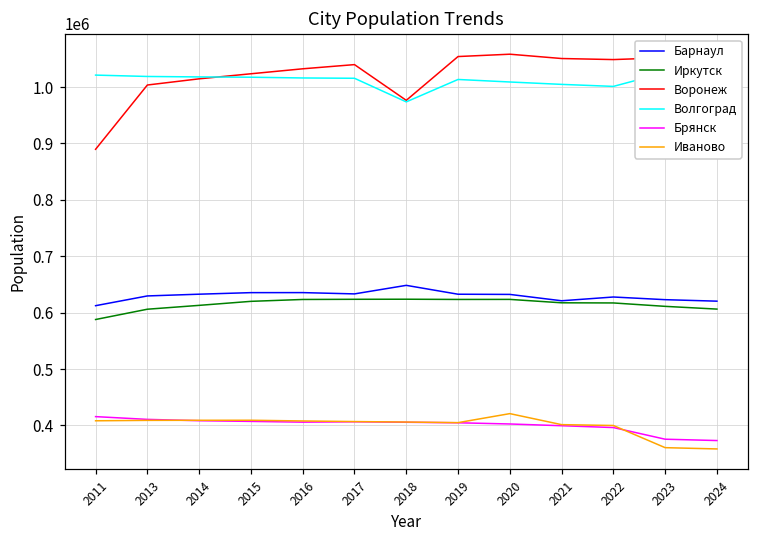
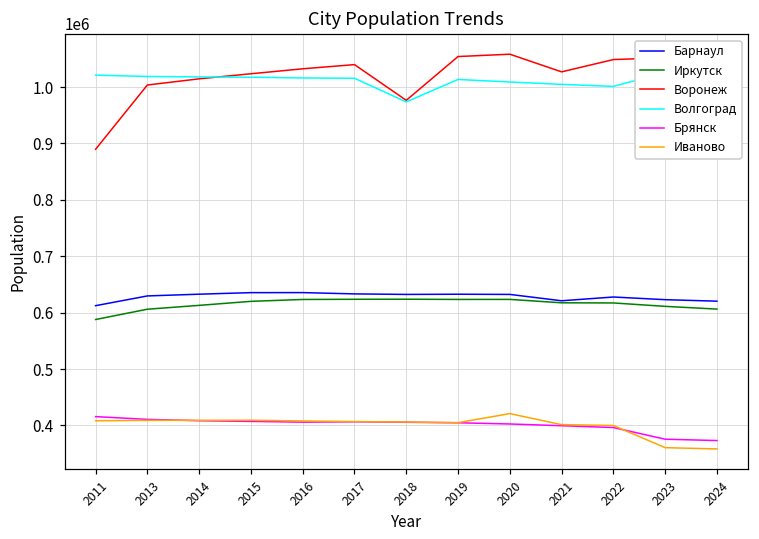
Барнаул, 2018: 650000 -> 630000
Воронеж, 2021: 1050000 -> 1030000
